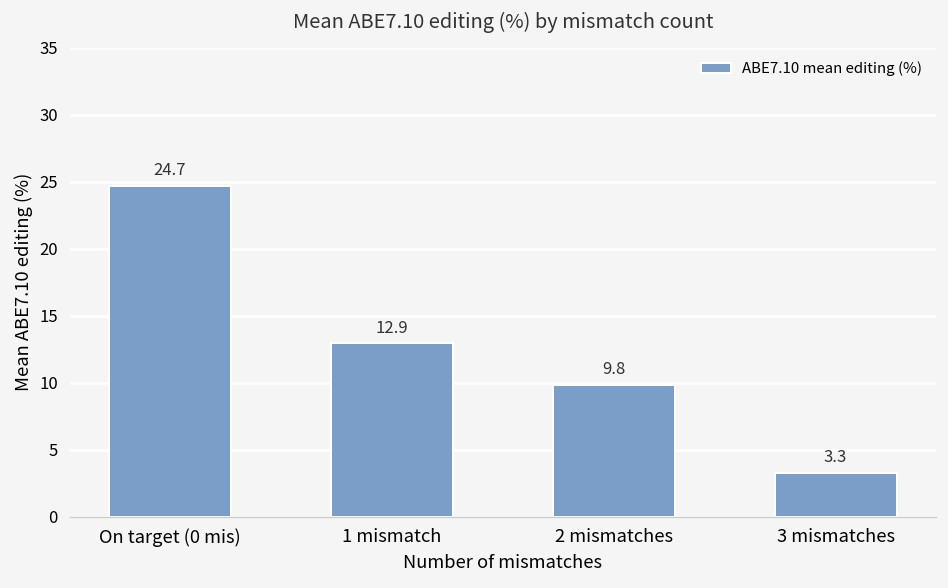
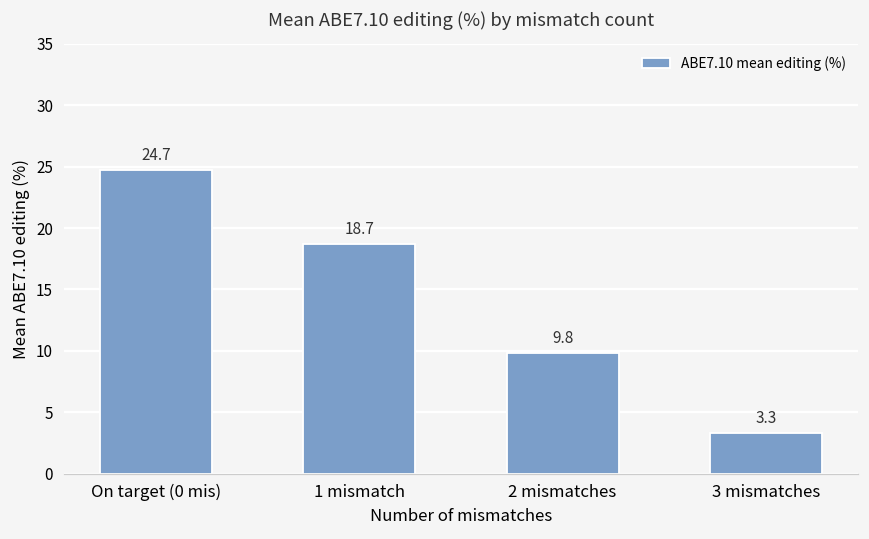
1 mismatch: 12.9 -> 18.7
